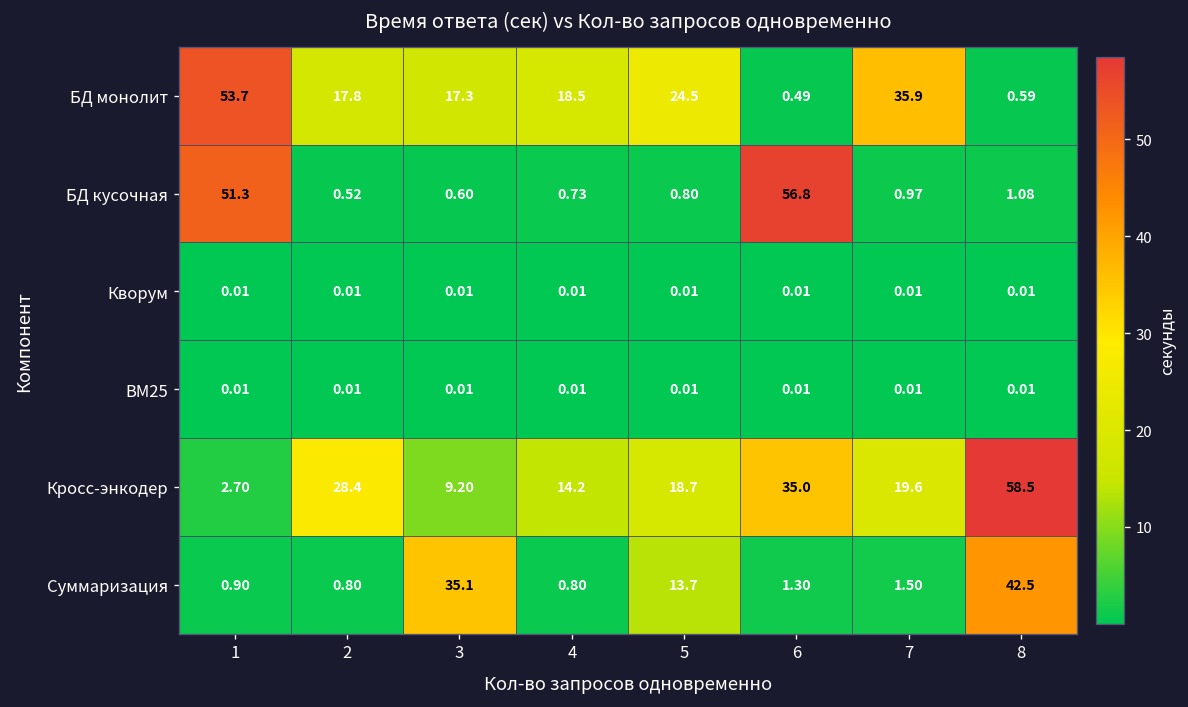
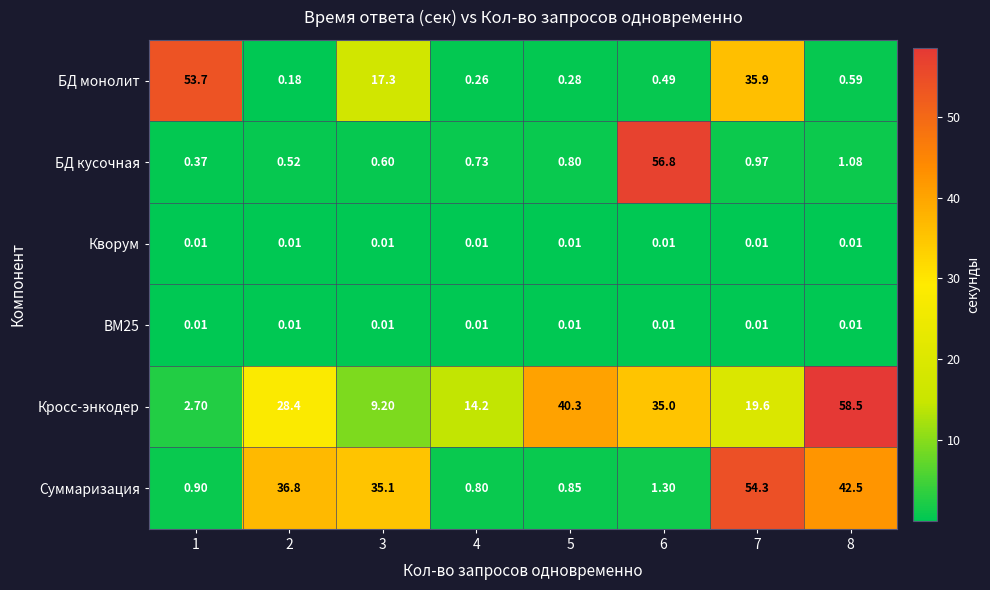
БД монолит, 2: 17.8 -> 0.18
БД монолит, 4: 18.5 -> 0.26
БД монолит, 5: 24.5 -> 0.28
БД кусочная, 1: 51.3 -> 0.37
Кросс-энкодер, 5: 18.7 -> 40.3
Суммаризация, 2: 0.80 -> 36.8
Суммаризация, 5: 13.7 -> 0.85
Суммаризация, 7: 1.50 -> 54.3
